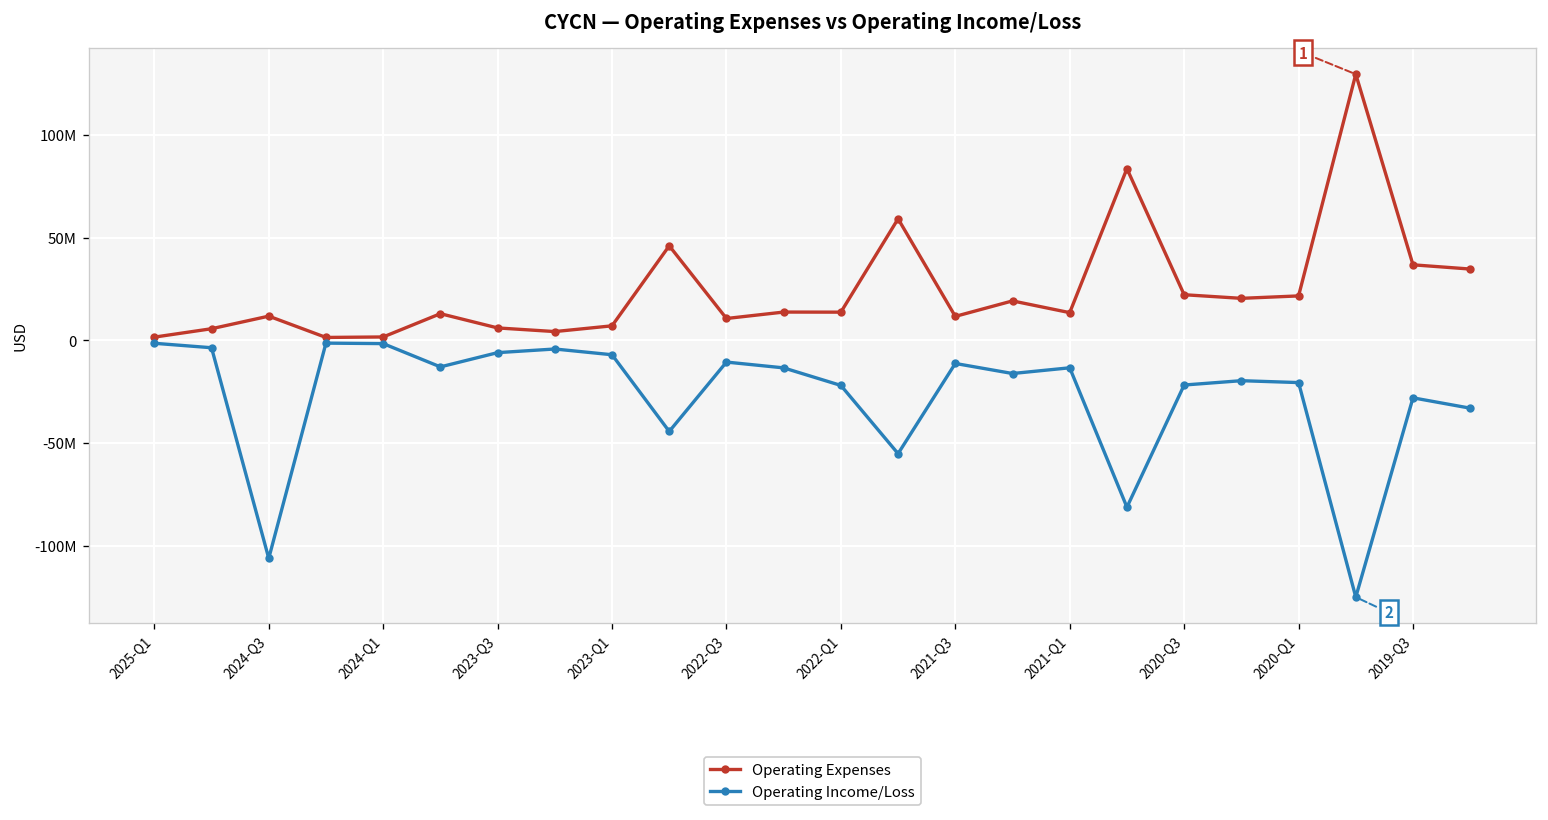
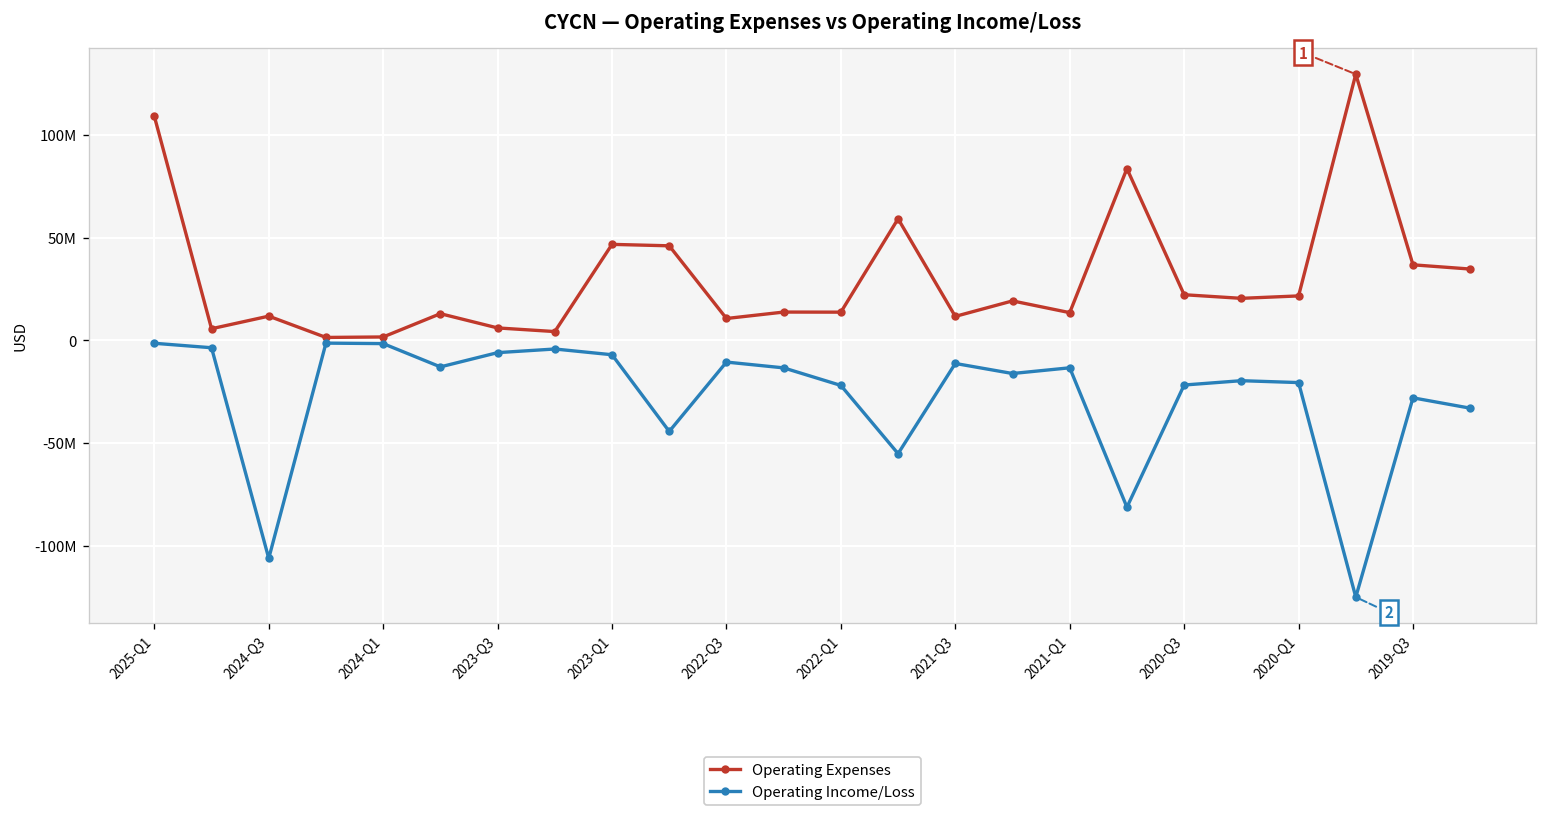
Operating Expenses, 2025-Q1: 2000000 -> 109000000
Operating Expenses, 2023-Q1: 7000000 -> 47000000
